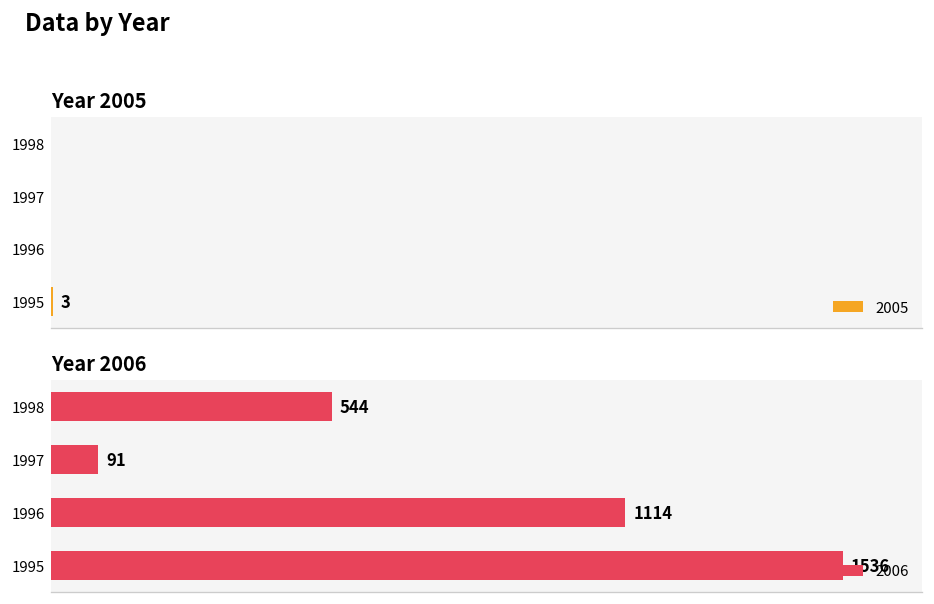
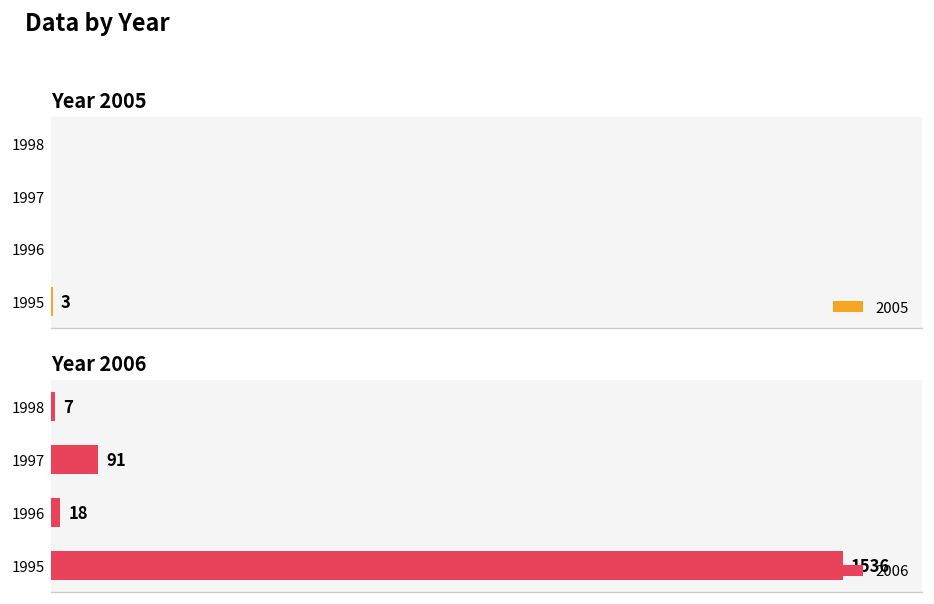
Year 2006, 1998: 544 -> 7
Year 2006, 1996: 1114 -> 18
